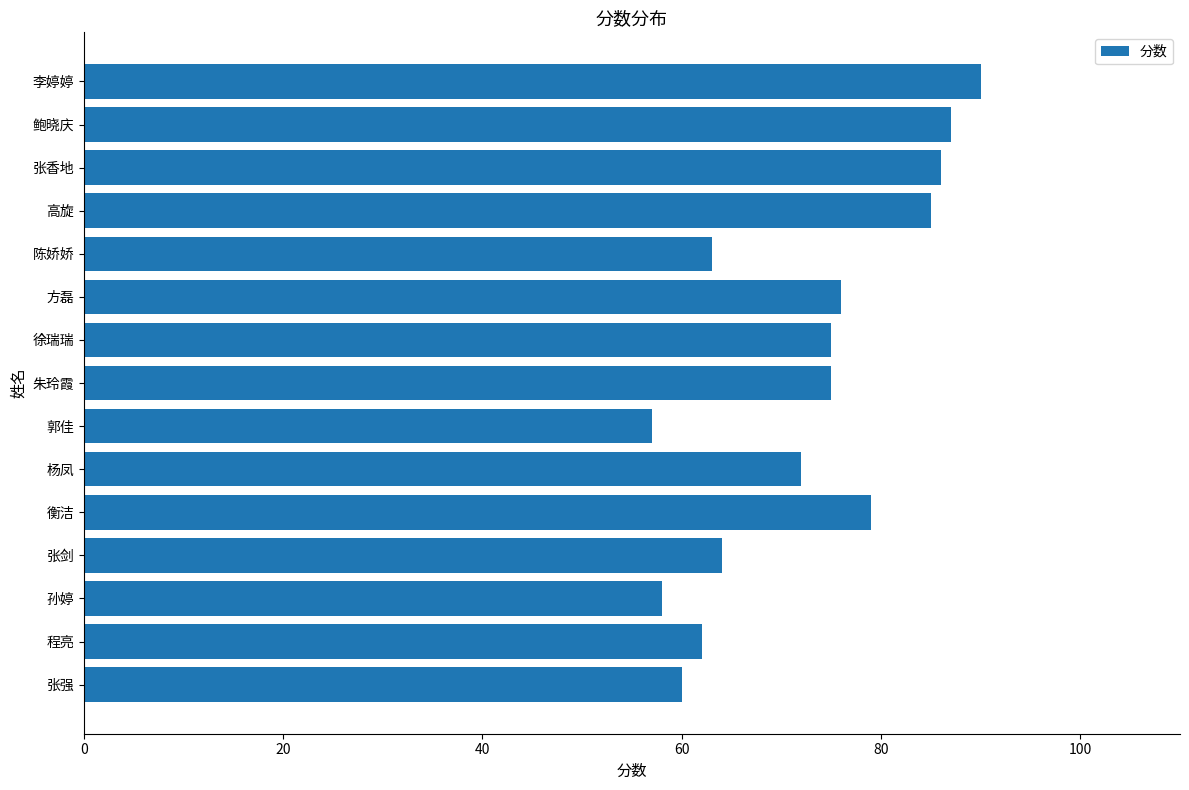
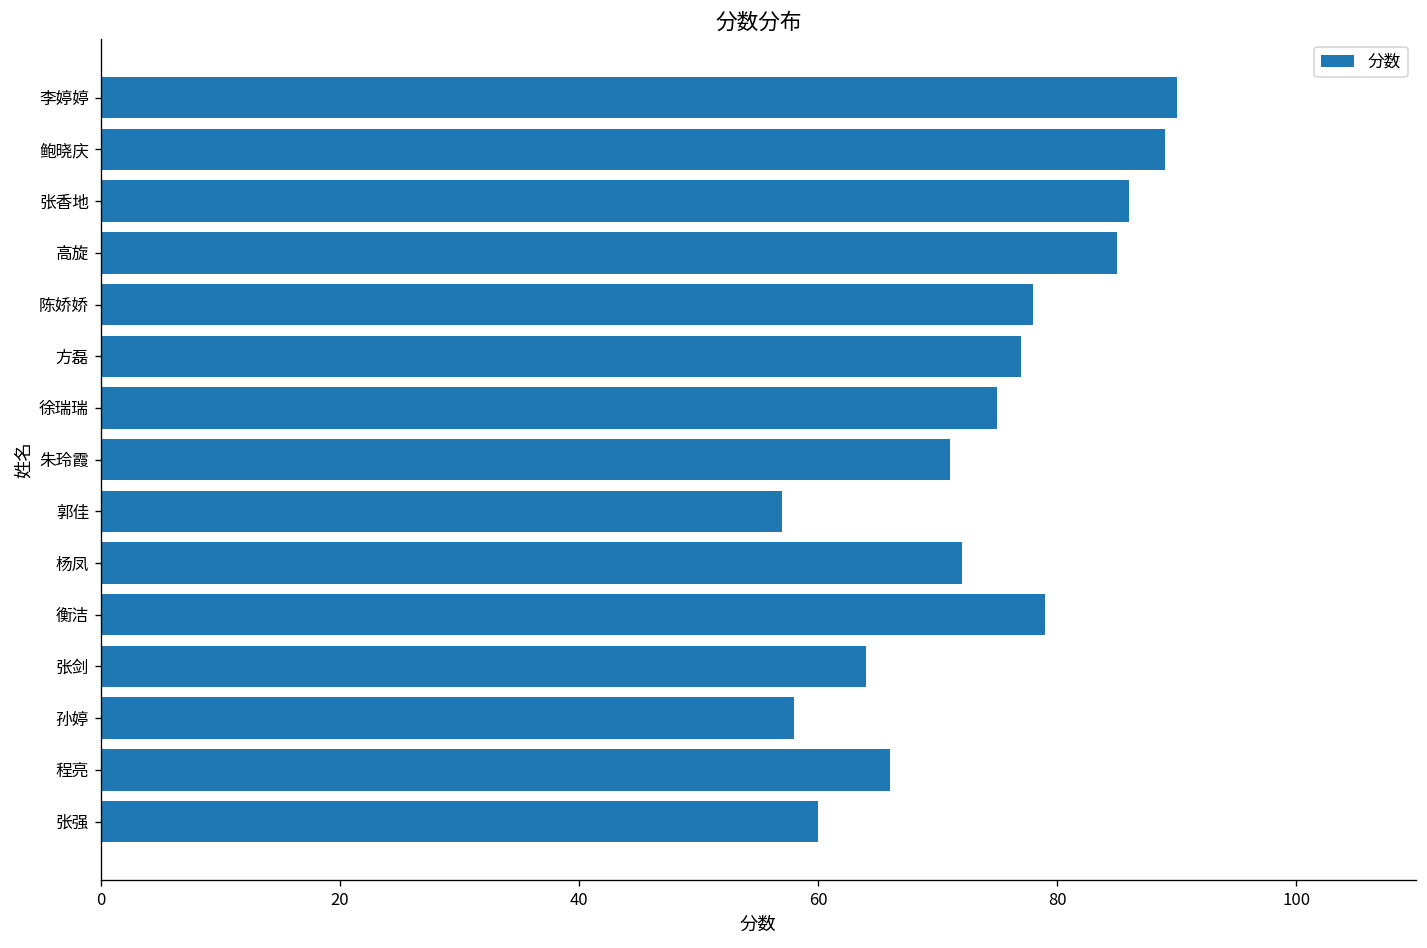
鲍晓庆: 87 -> 89
陈娇娇: 63 -> 78
方磊: 76 -> 77
朱玲霞: 75 -> 71
程亮: 62 -> 66
